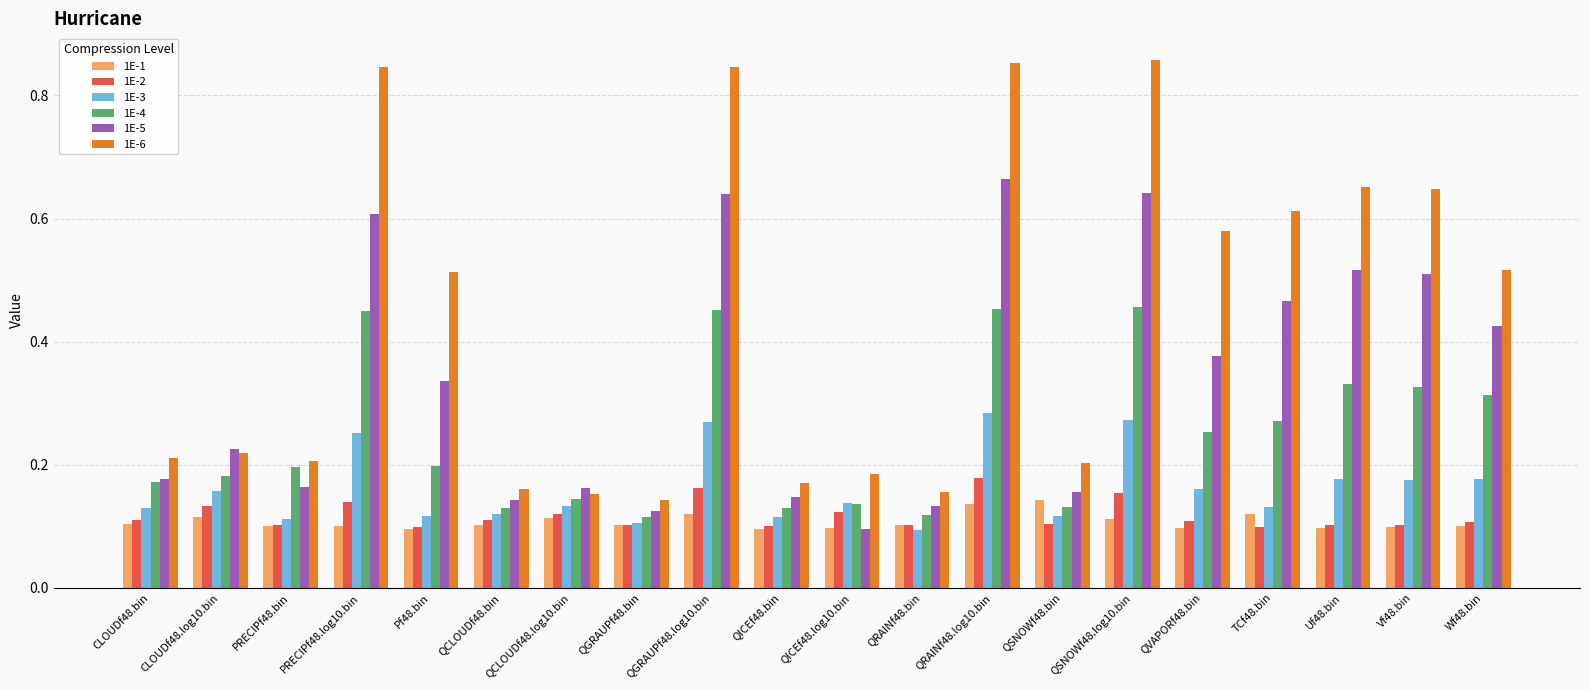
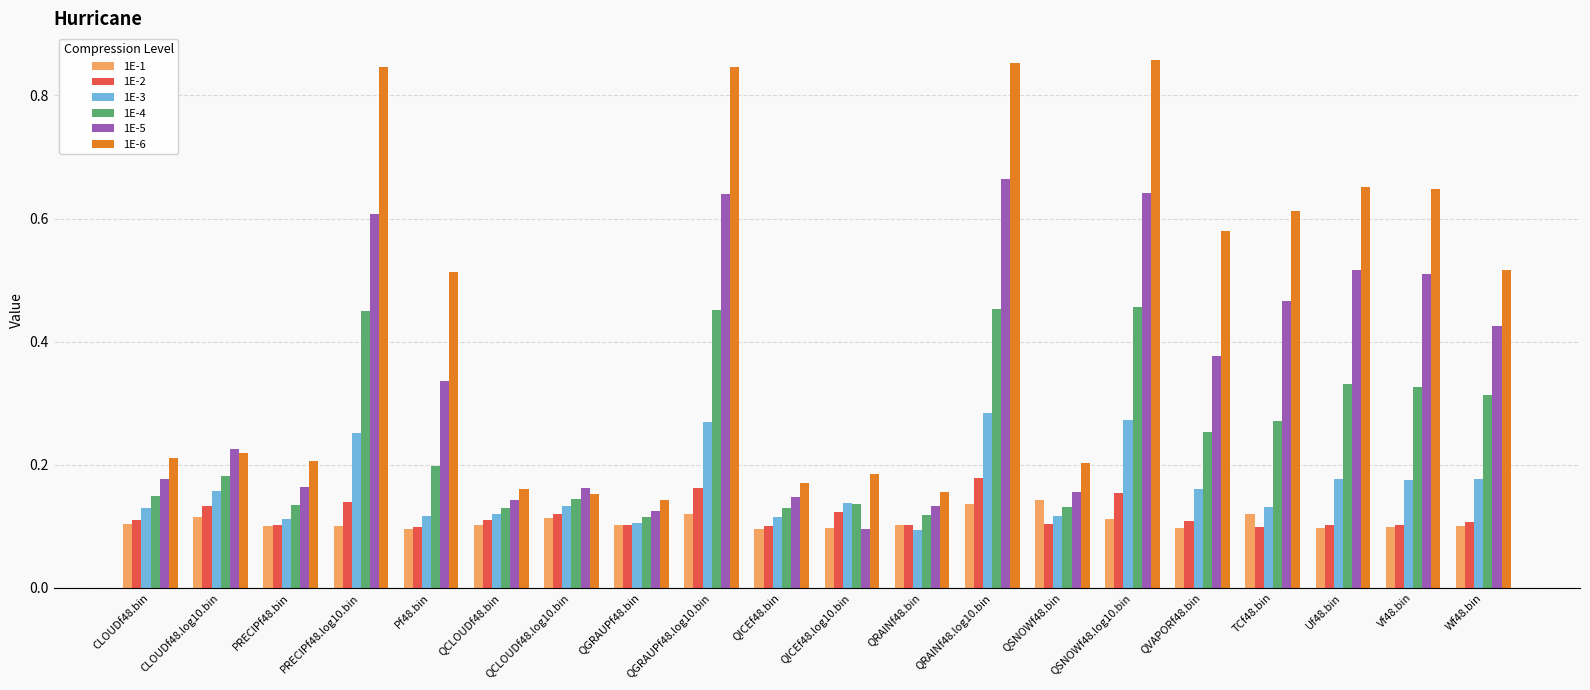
1E-4, CLOUDf48.bin: 0.17 -> 0.15
1E-4, PRECIPf48.bin: 0.20 -> 0.13
